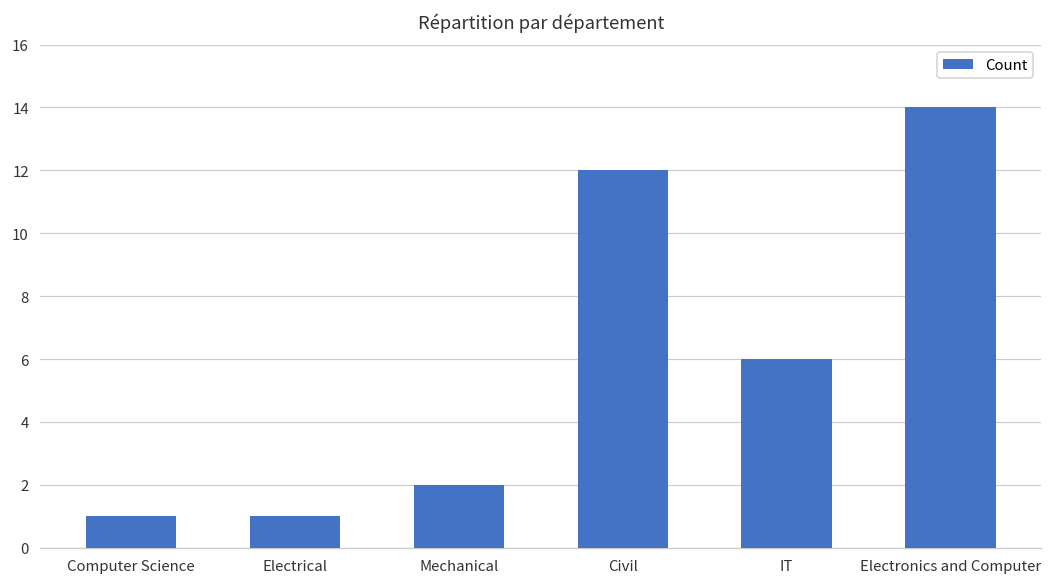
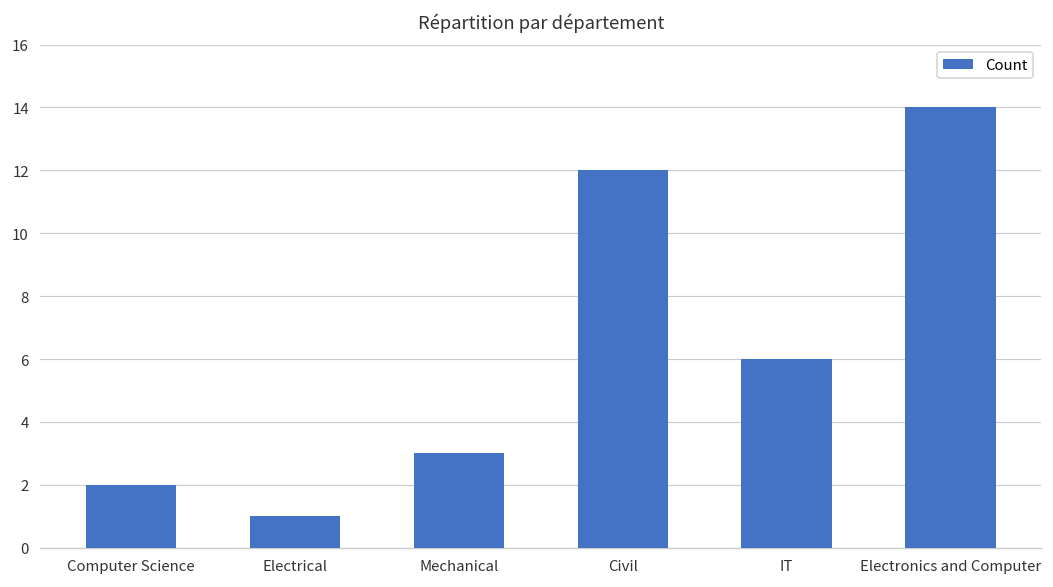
Computer Science: 1 -> 2
Mechanical: 2 -> 3
